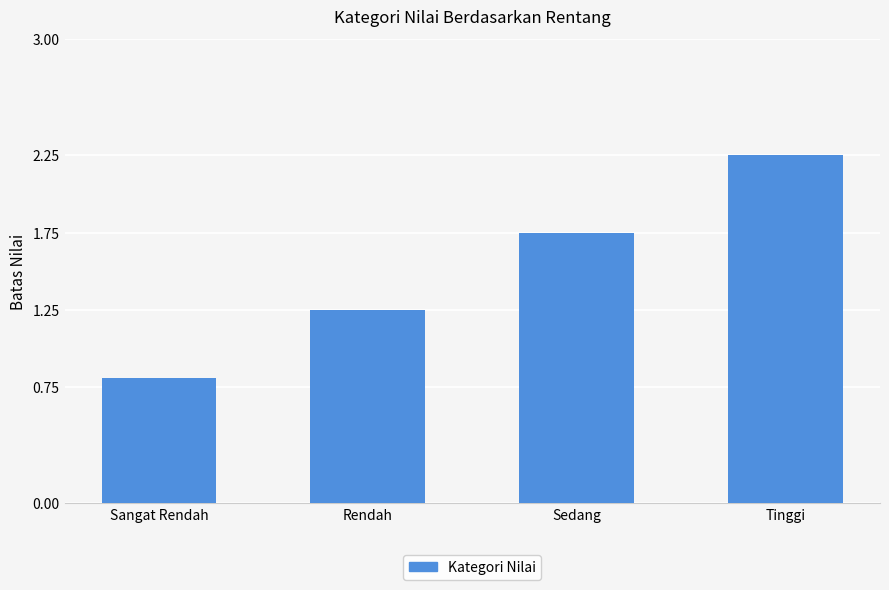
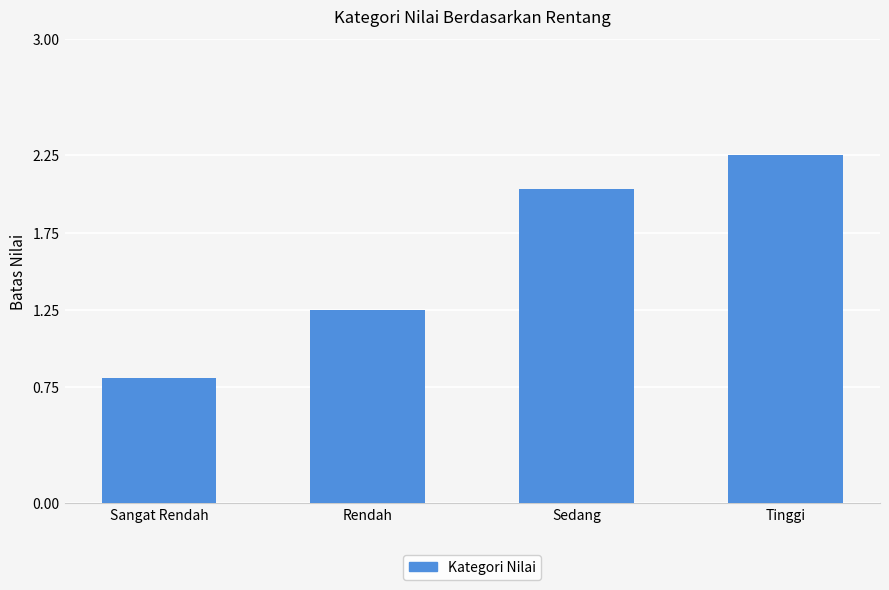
Sedang: 1.75 -> 2.03
